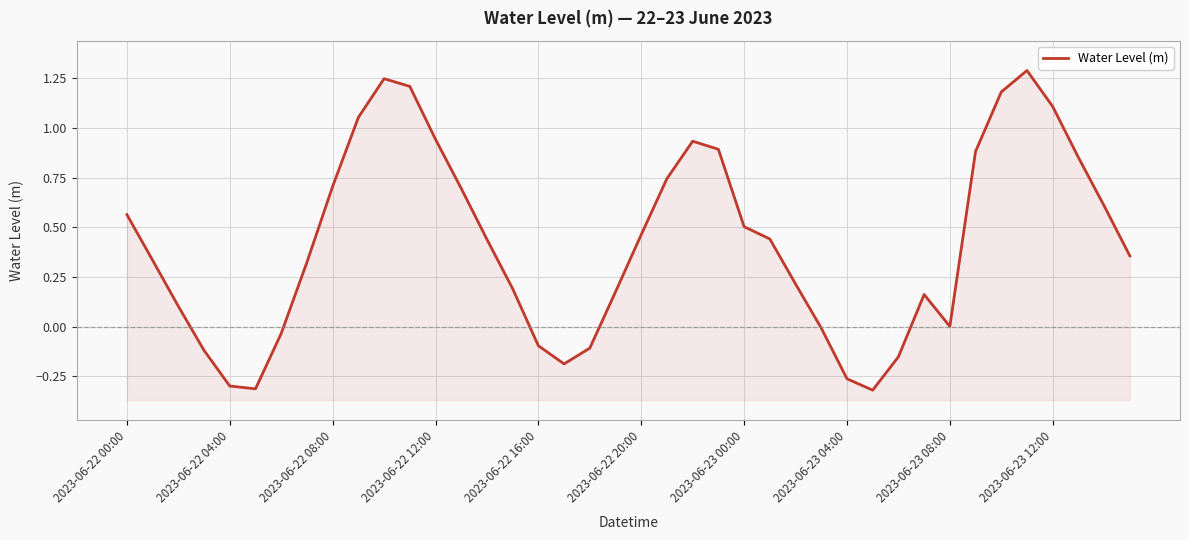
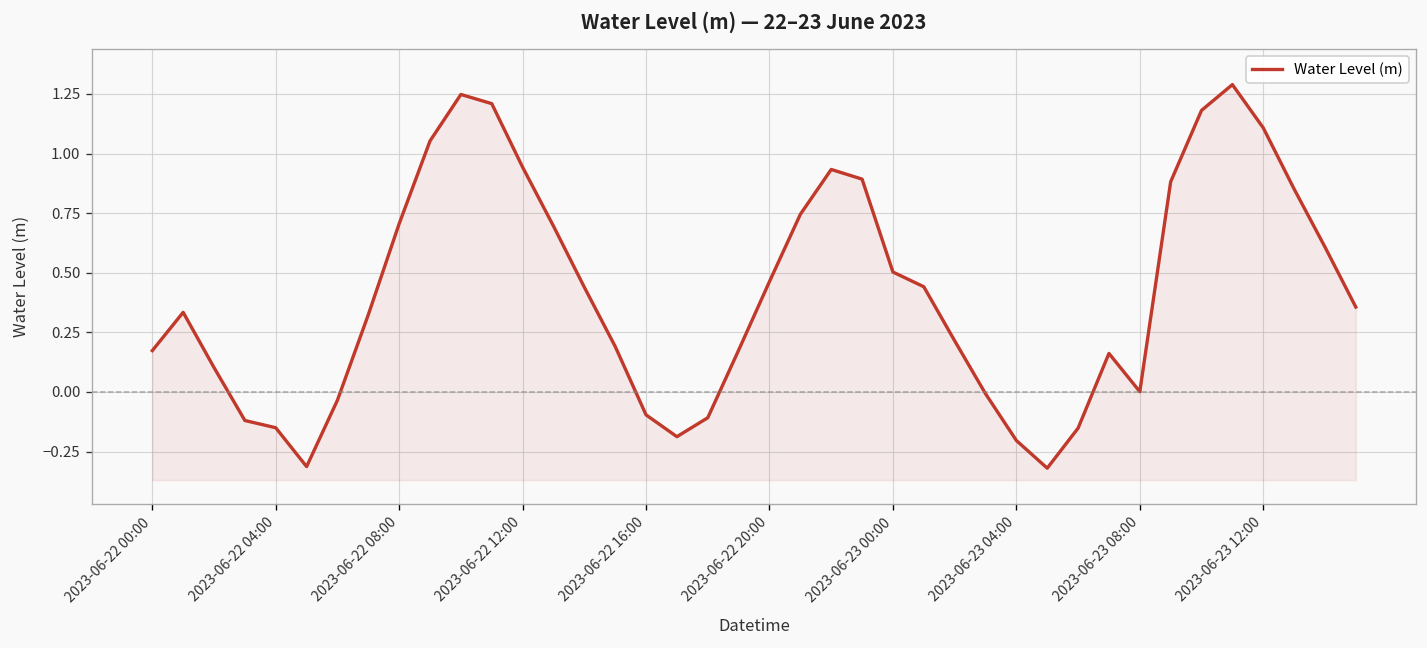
2023-06-22 00:00: 0.56 -> 0.17
2023-06-22 04:00: -0.30 -> -0.15
2023-06-23 04:00: -0.26 -> -0.20
